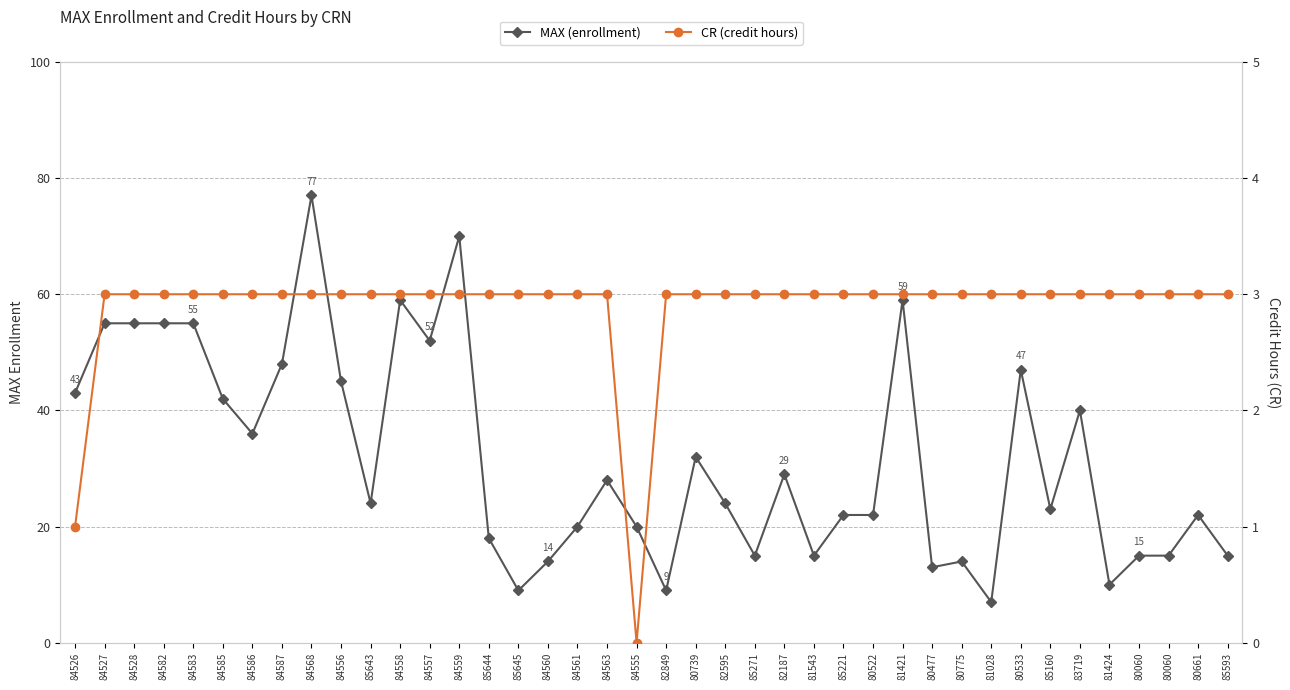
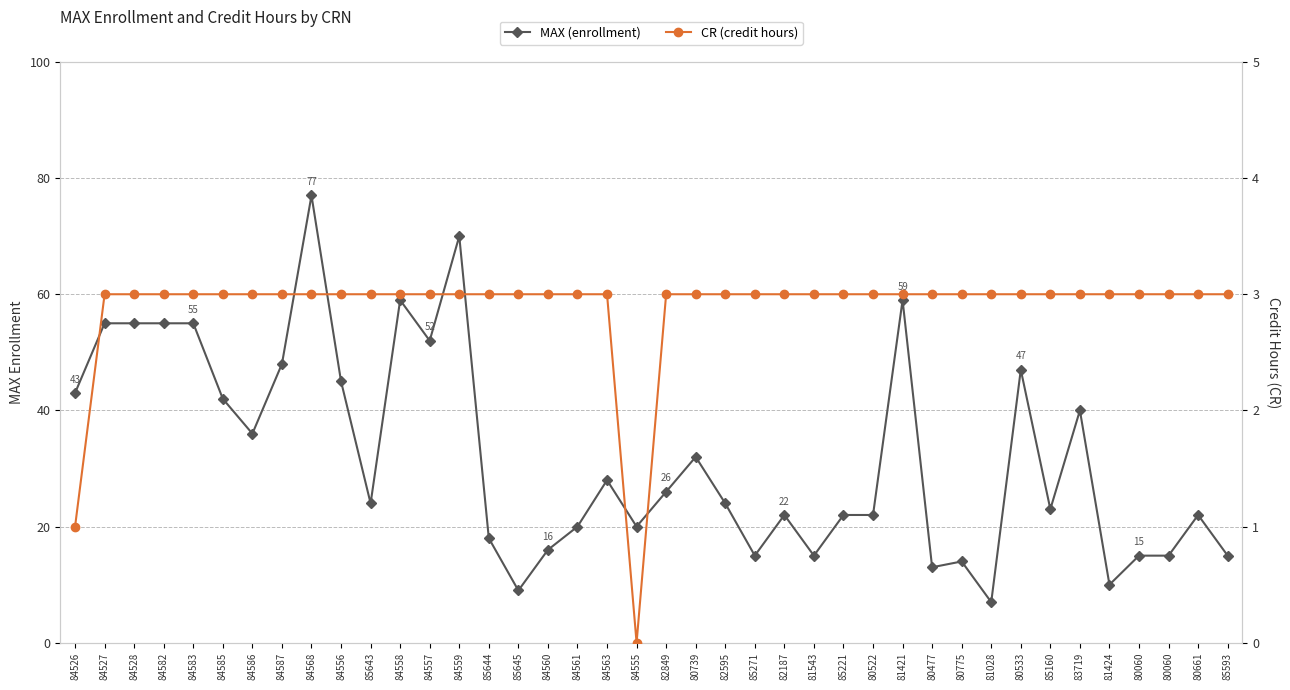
MAX (enrollment), 84560: 14 -> 16
MAX (enrollment), 82849: 9 -> 26
MAX (enrollment), 82187: 29 -> 22
